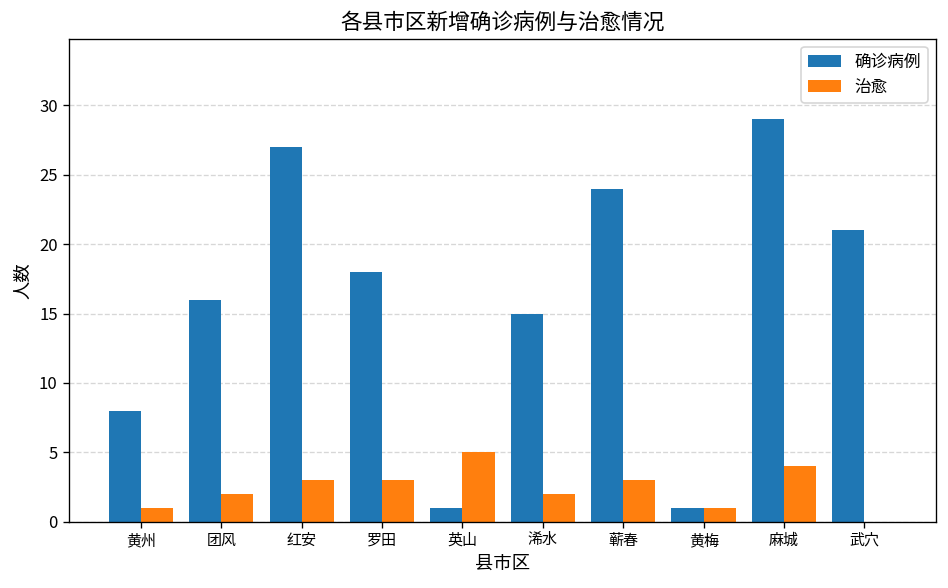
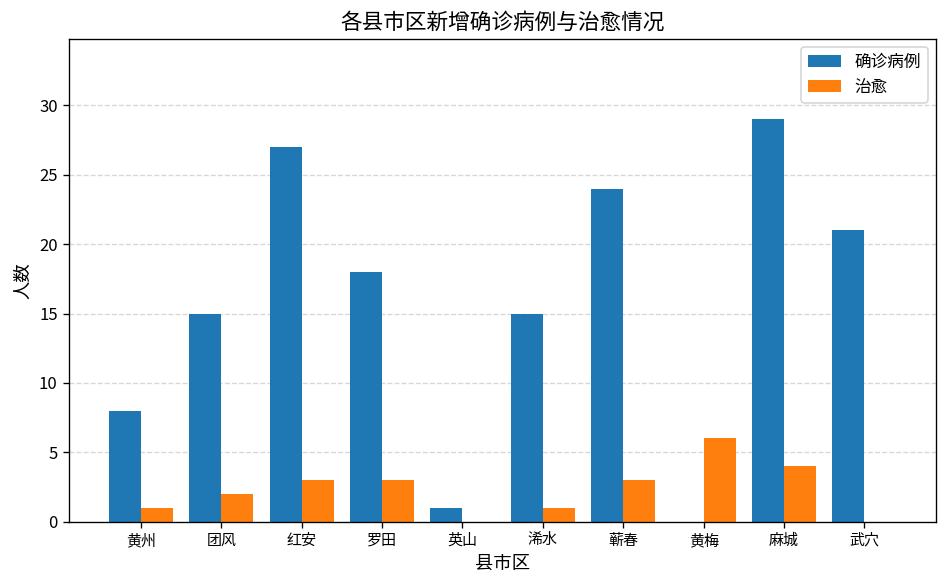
确诊病例, 团风: 16 -> 15
治愈, 英山: 5 -> 0
治愈, 浠水: 2 -> 1
确诊病例, 黄梅: 1 -> 0
治愈, 黄梅: 1 -> 6
